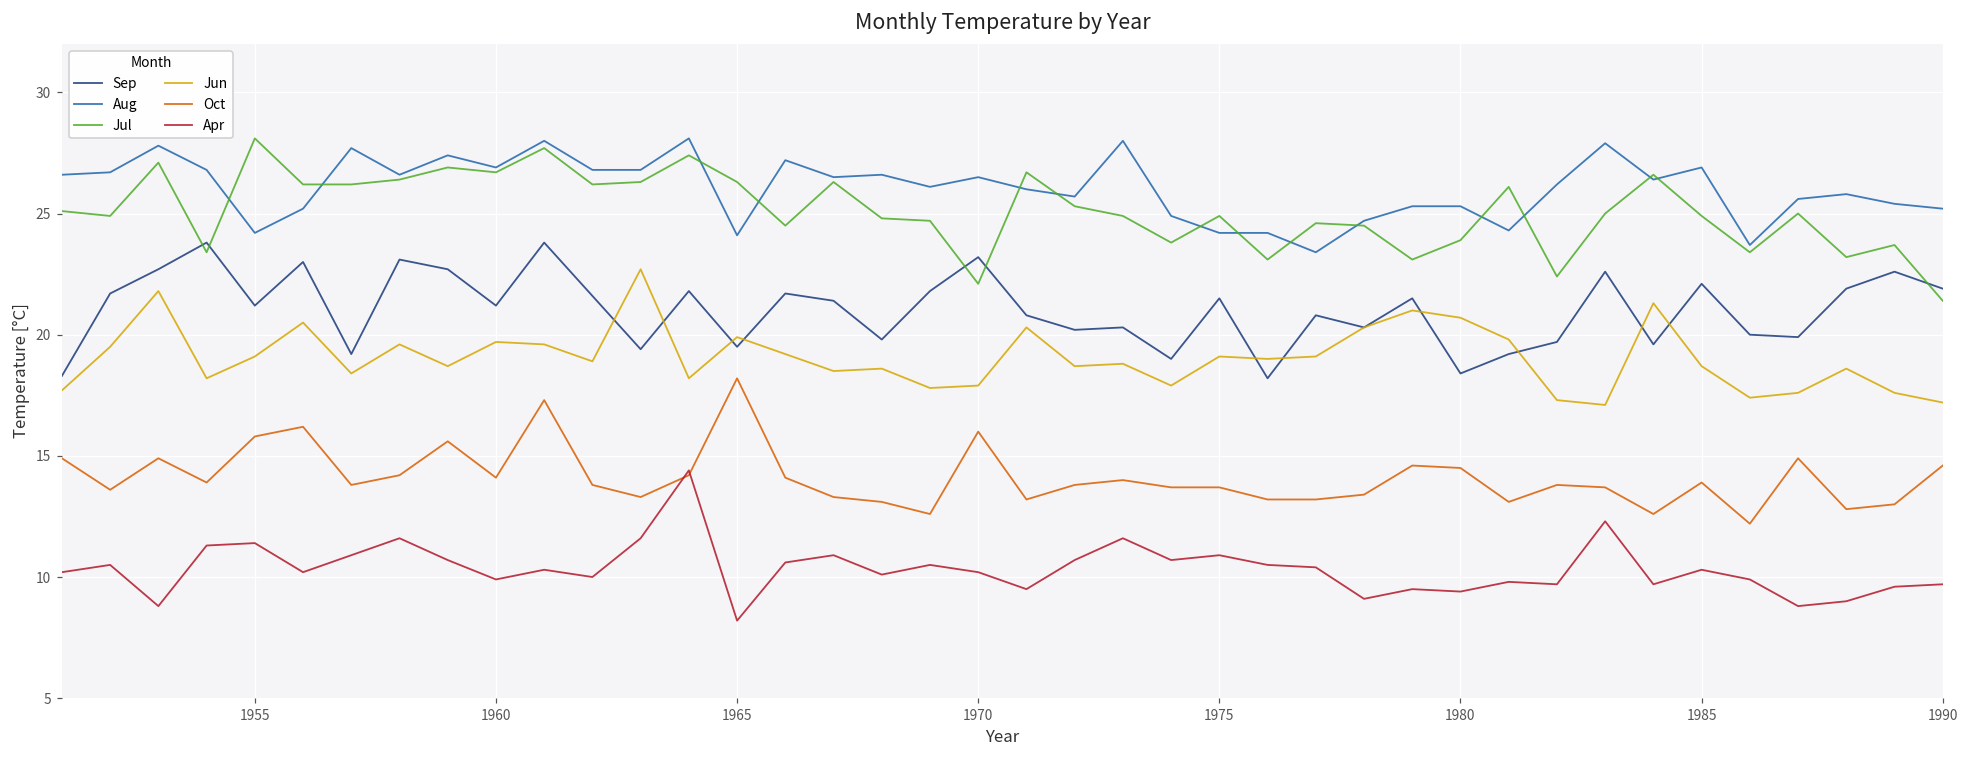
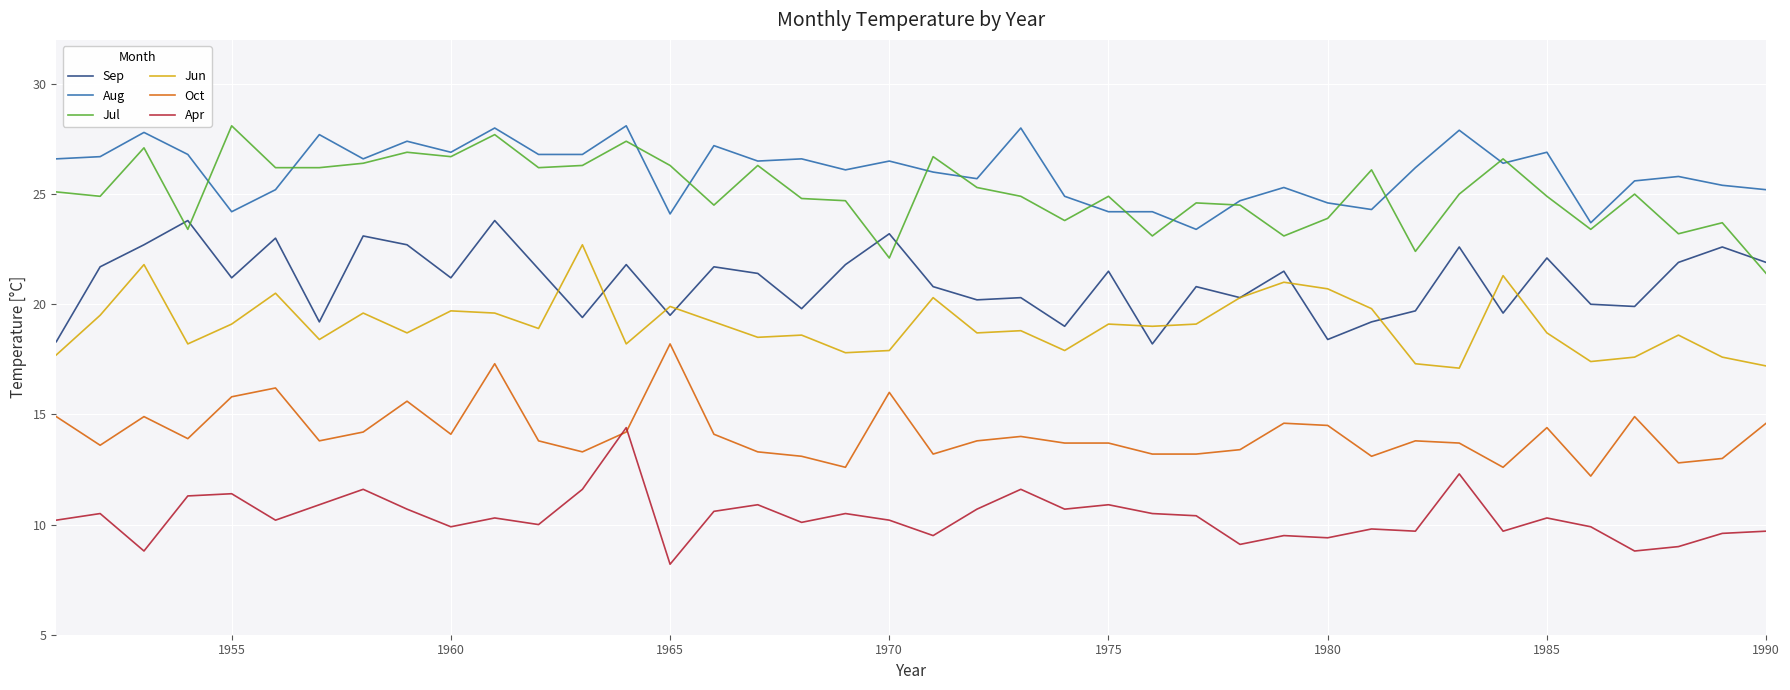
Aug, 1980: 25.3 -> 24.6
Oct, 1985: 13.9 -> 14.4
